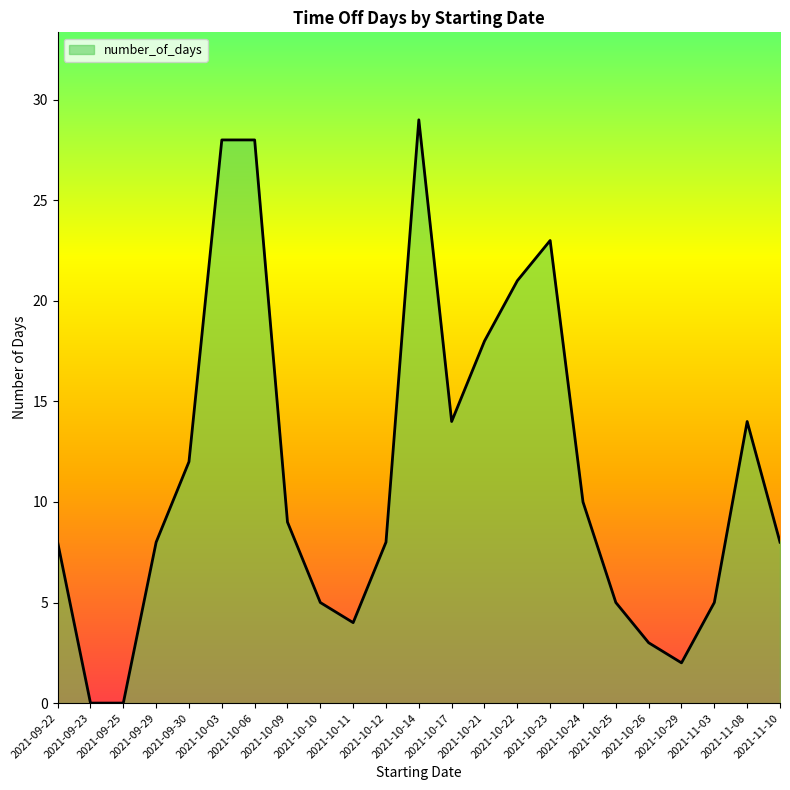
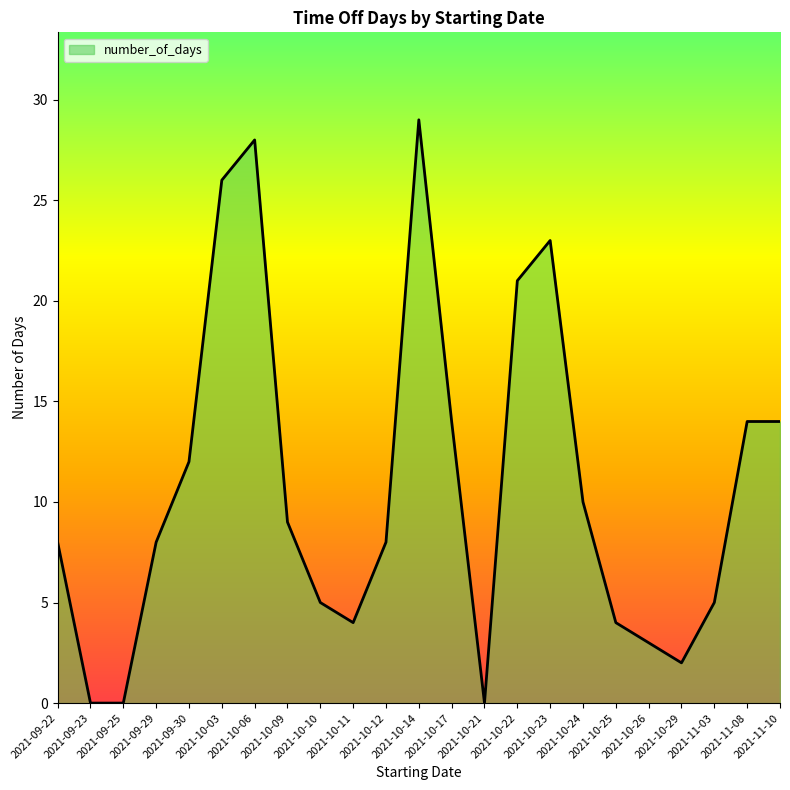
2021-10-03: 28 -> 26
2021-10-21: 18 -> 0
2021-10-25: 5 -> 4
2021-11-10: 8 -> 14
